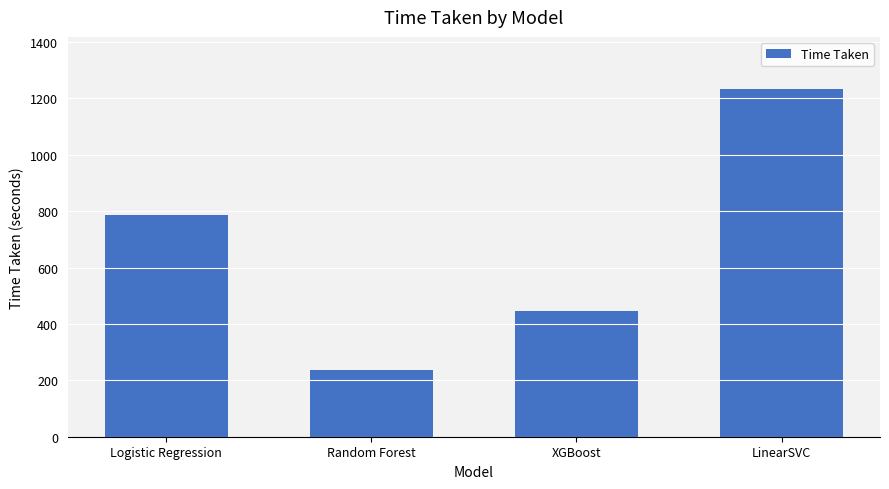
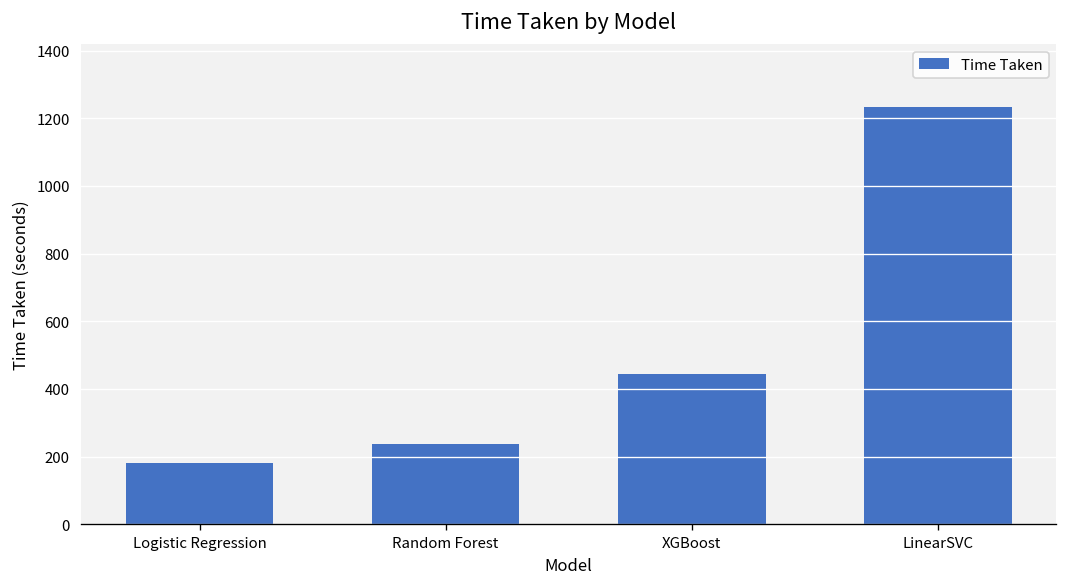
Logistic Regression: 790 -> 180
